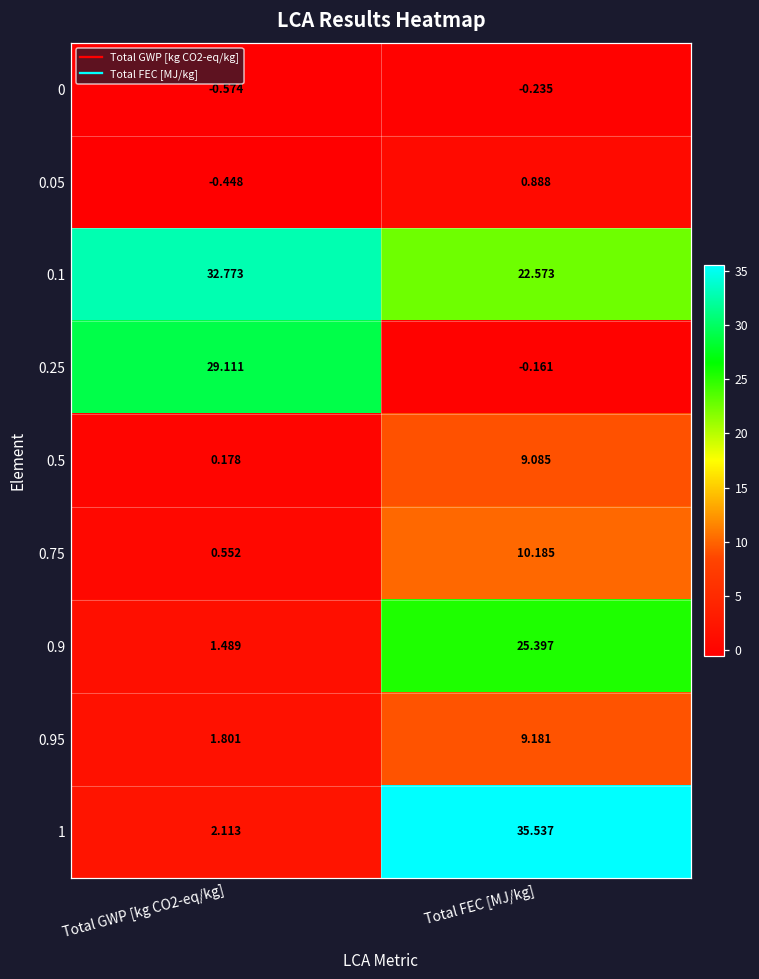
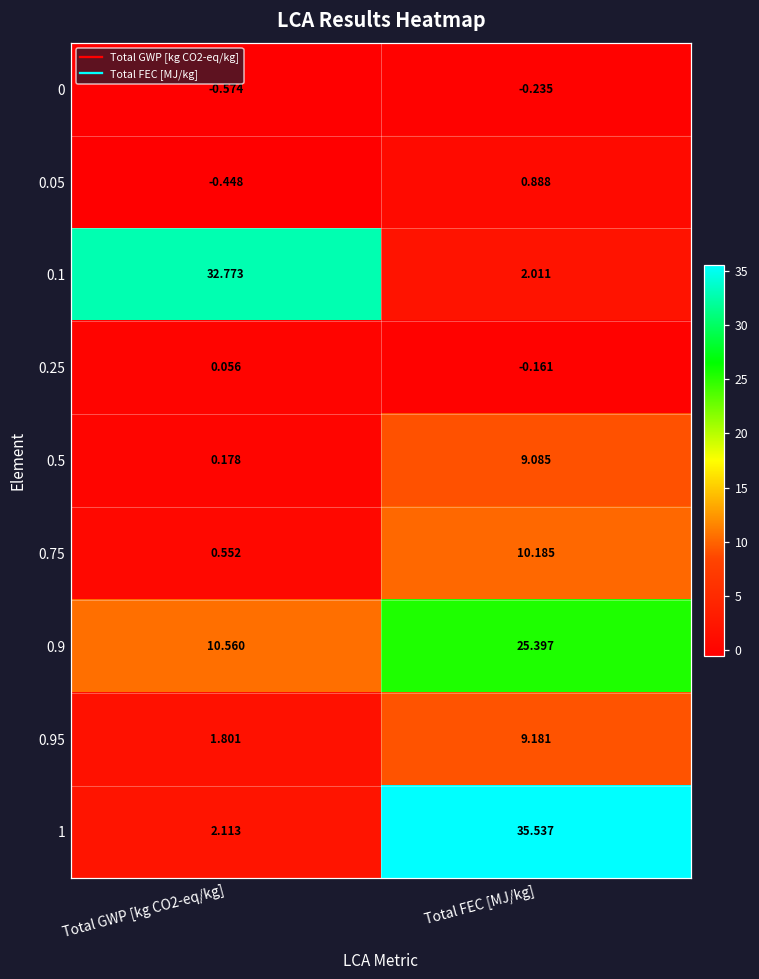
0.1, Total FEC [MJ/kg]: 22.573 -> 2.011
0.25, Total GWP [kg CO2-eq/kg]: 29.111 -> 0.056
0.9, Total GWP [kg CO2-eq/kg]: 1.489 -> 10.560
